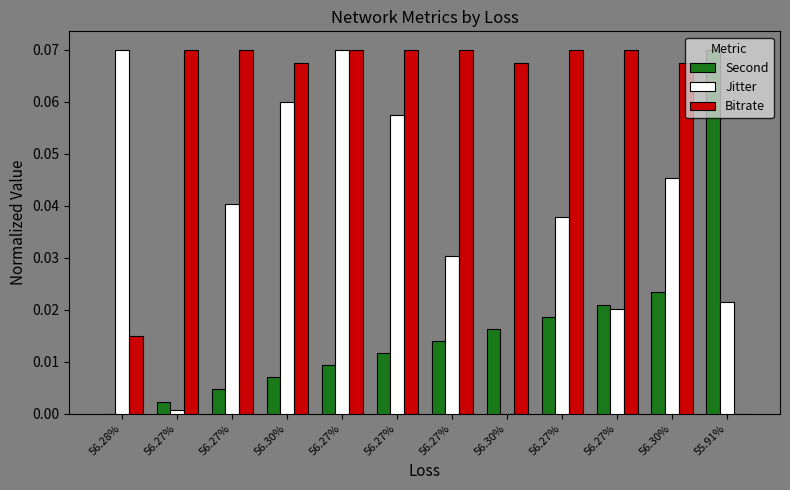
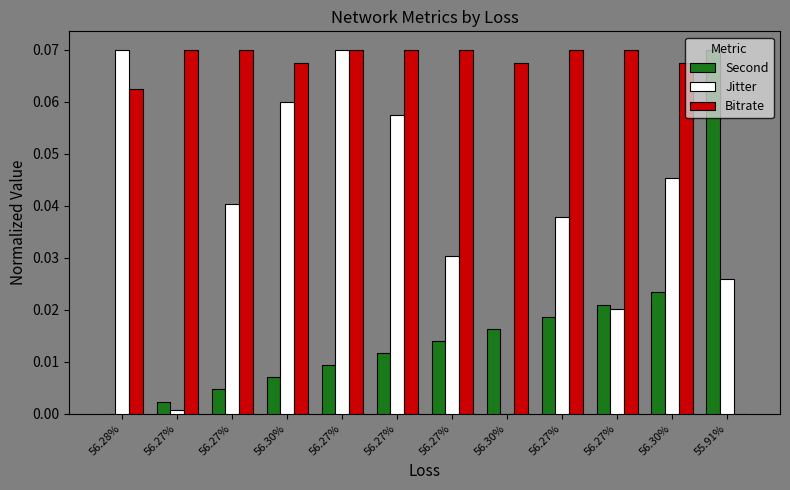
Bitrate, 56.28%: 0.015 -> 0.063
Jitter, 55.91%: 0.021 -> 0.026
